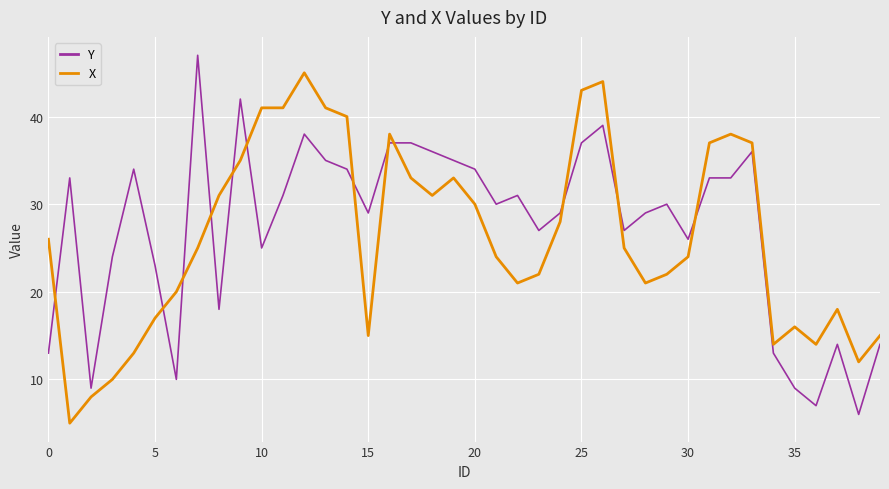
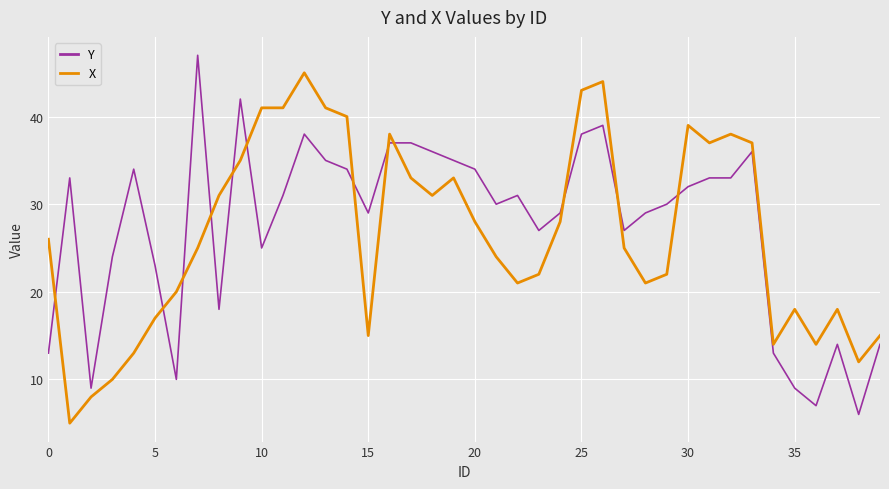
X, 20: 30 -> 28
Y, 25: 37 -> 38
Y, 30: 26 -> 32
X, 30: 24 -> 39
X, 35: 16 -> 18
